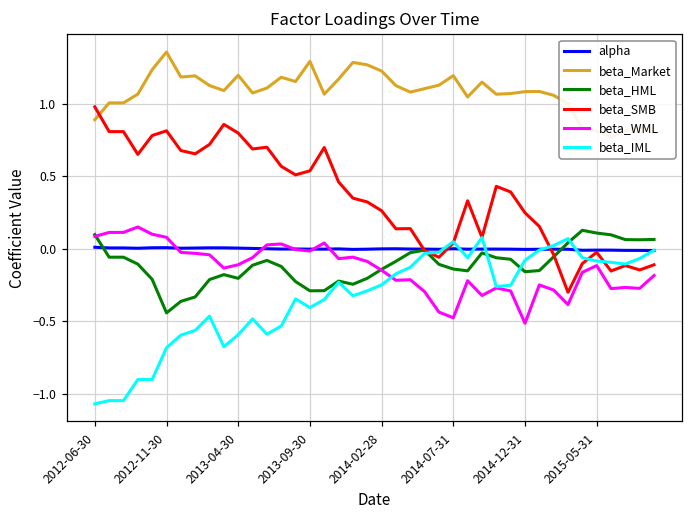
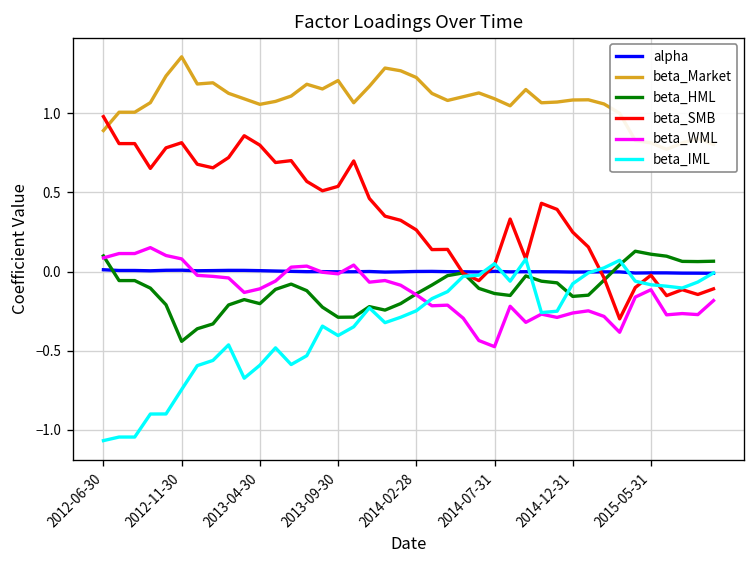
beta_IML, 2012-11-30: -0.68 -> -0.75
beta_Market, 2013-04-30: 1.20 -> 1.06
beta_Market, 2013-09-30: 1.29 -> 1.21
beta_Market, 2014-07-31: 1.19 -> 1.09
beta_WML, 2014-12-31: -0.51 -> -0.26
